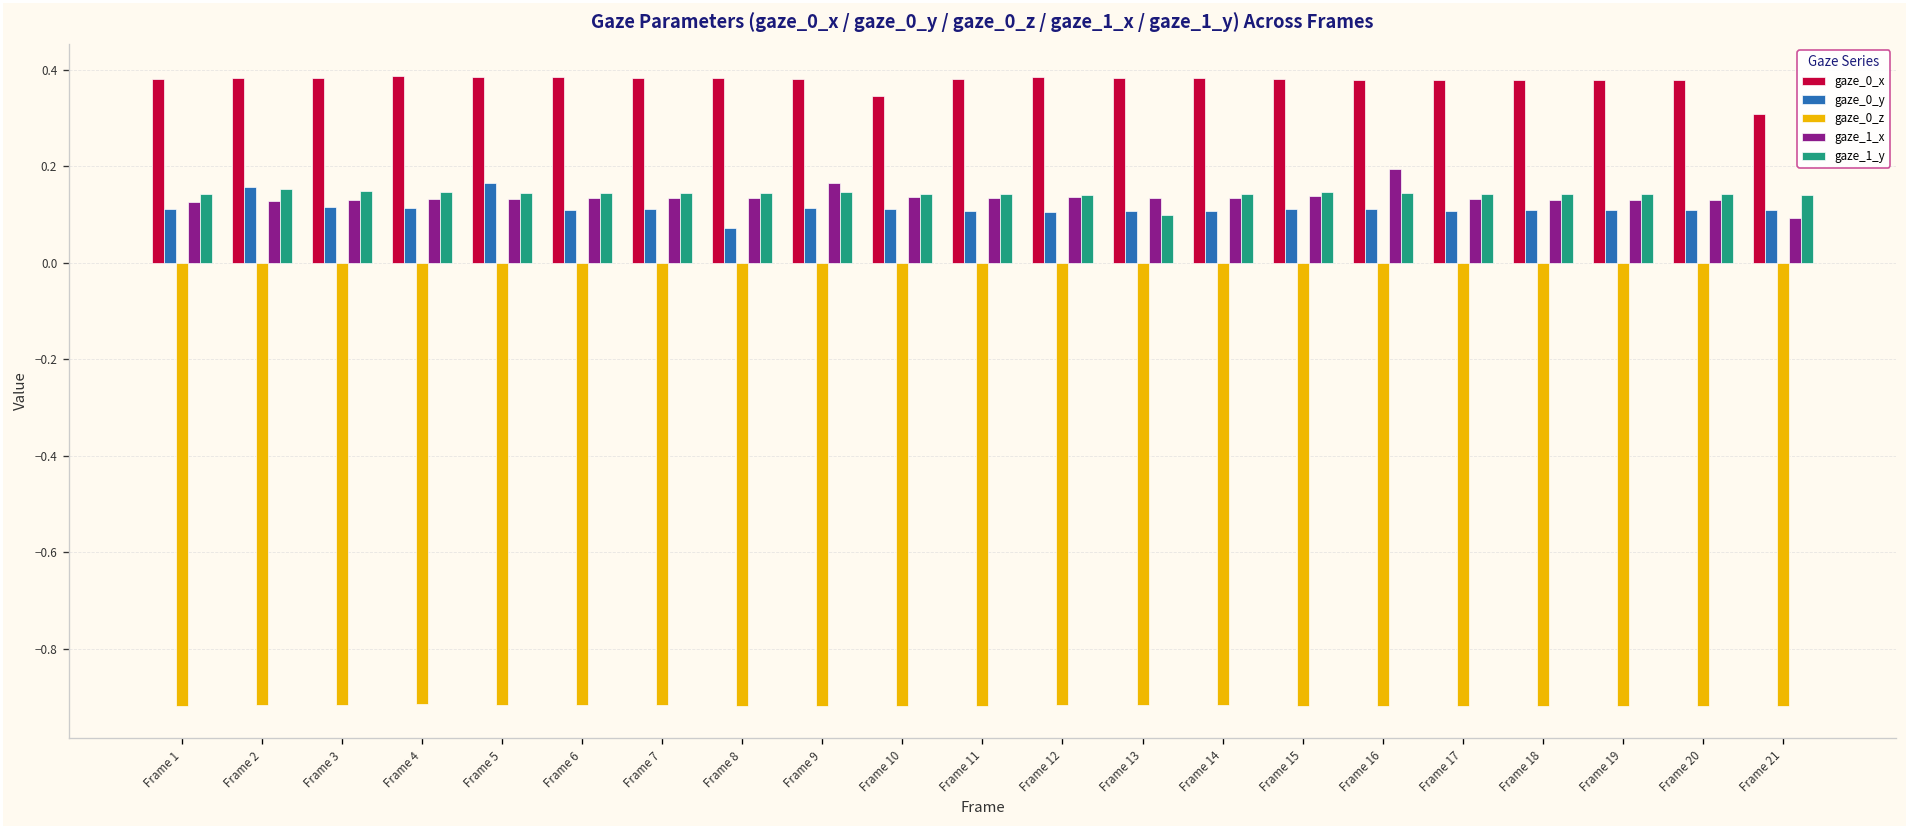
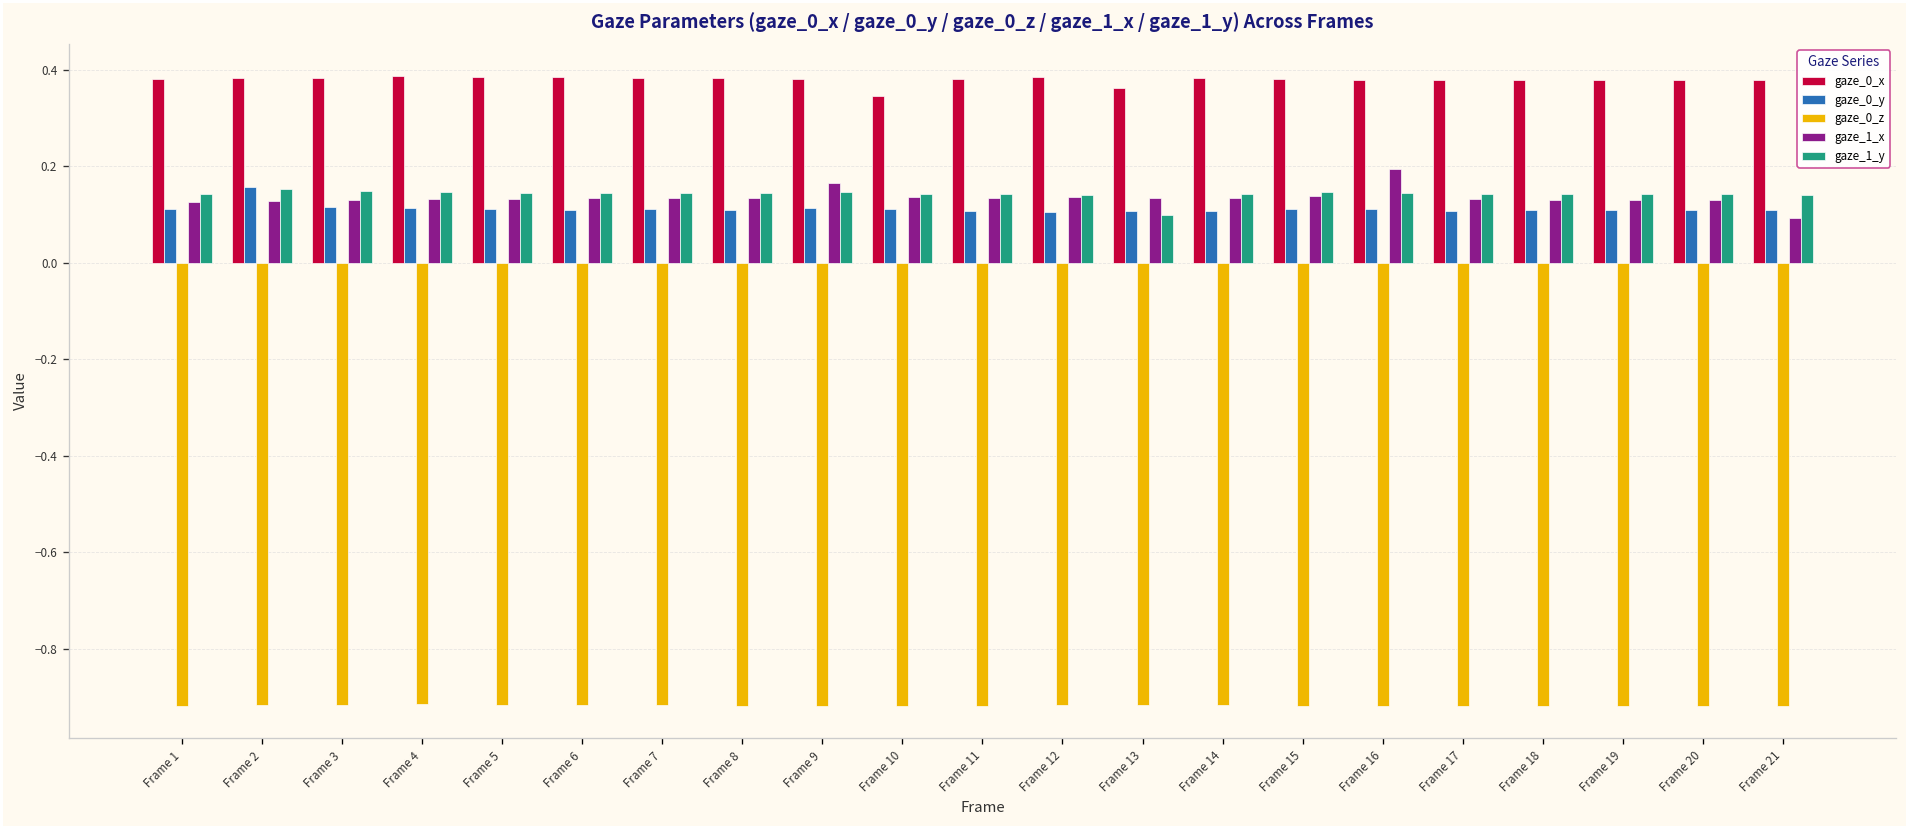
gaze_0_y, Frame 5: 0.16 -> 0.11
gaze_0_y, Frame 8: 0.07 -> 0.11
gaze_0_x, Frame 13: 0.38 -> 0.36
gaze_0_x, Frame 21: 0.31 -> 0.38
